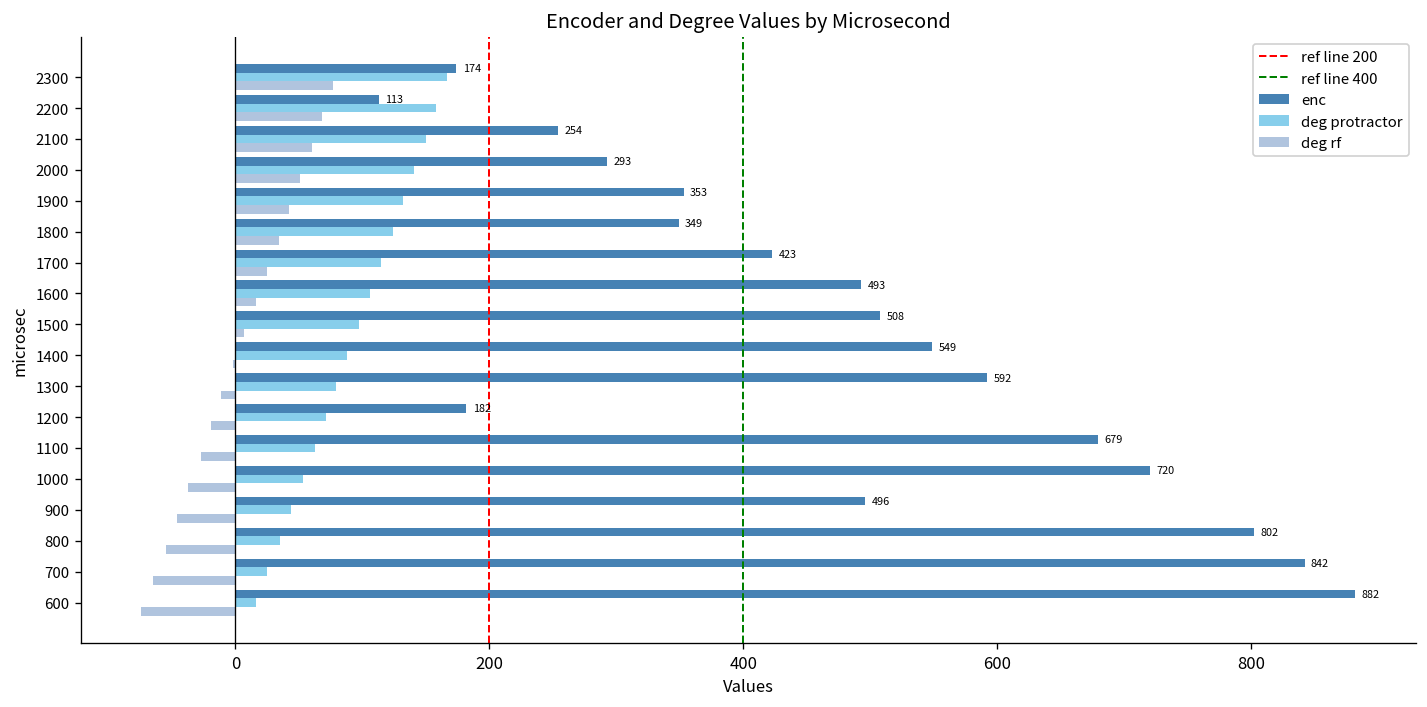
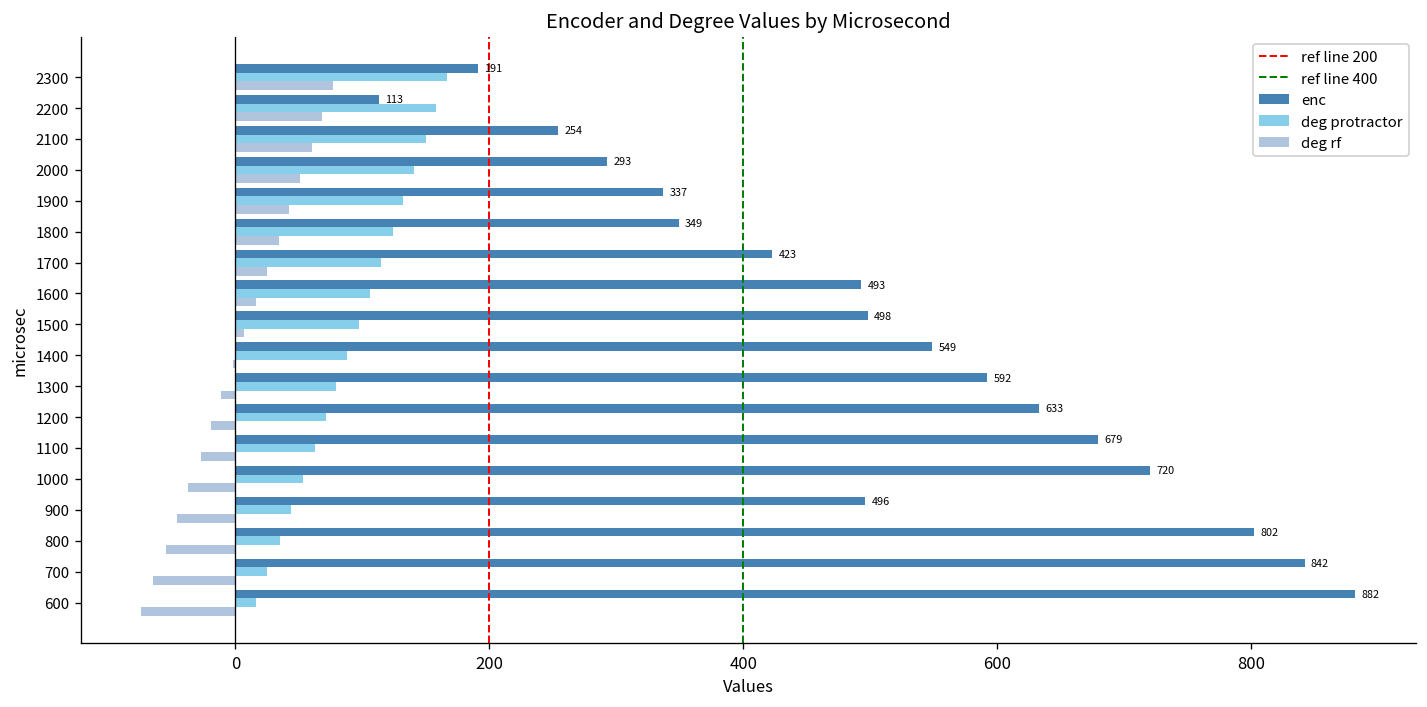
enc, 2300: 174 -> 191
enc, 1900: 353 -> 337
enc, 1500: 508 -> 498
enc, 1200: 182 -> 633
